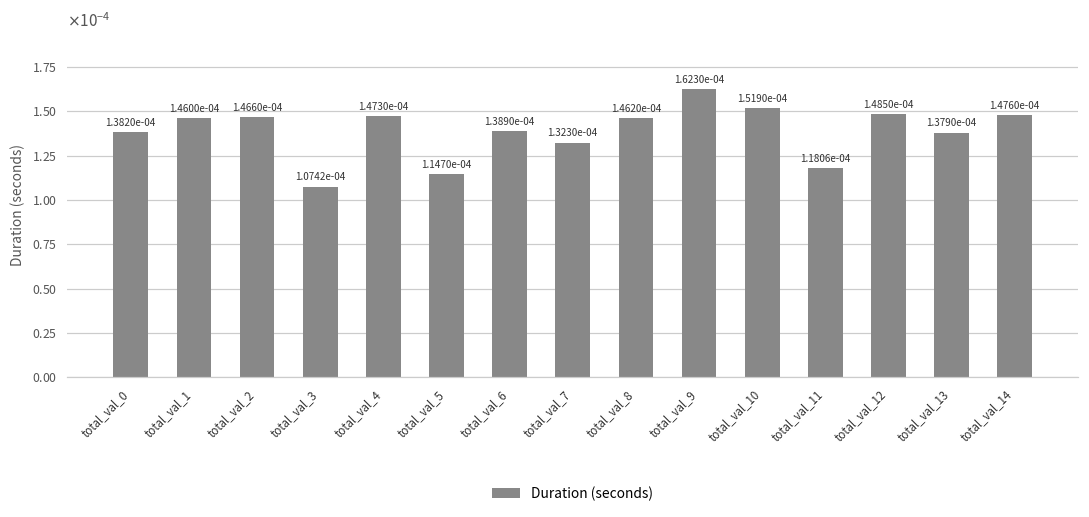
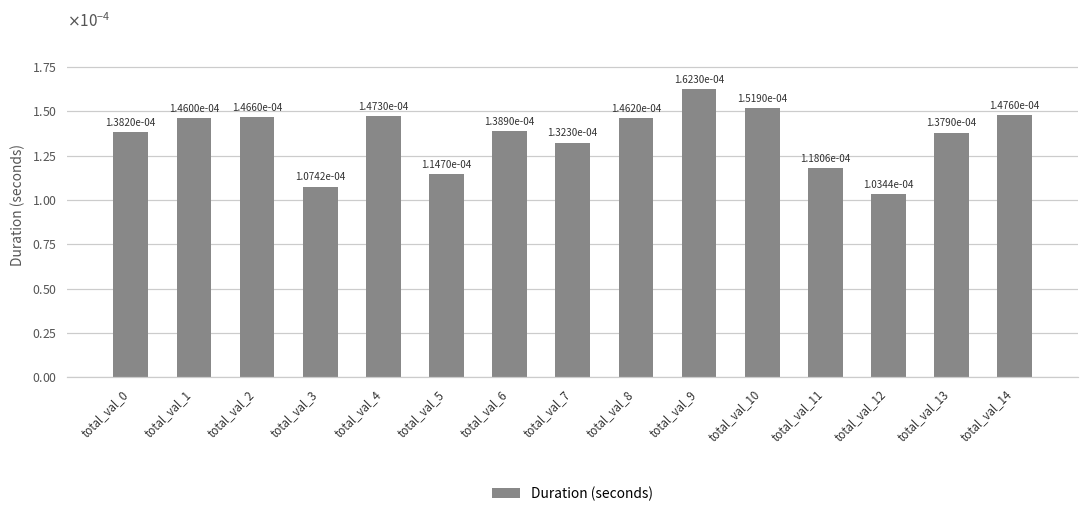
total_val_12: 1.4850e-04 -> 1.0344e-04
